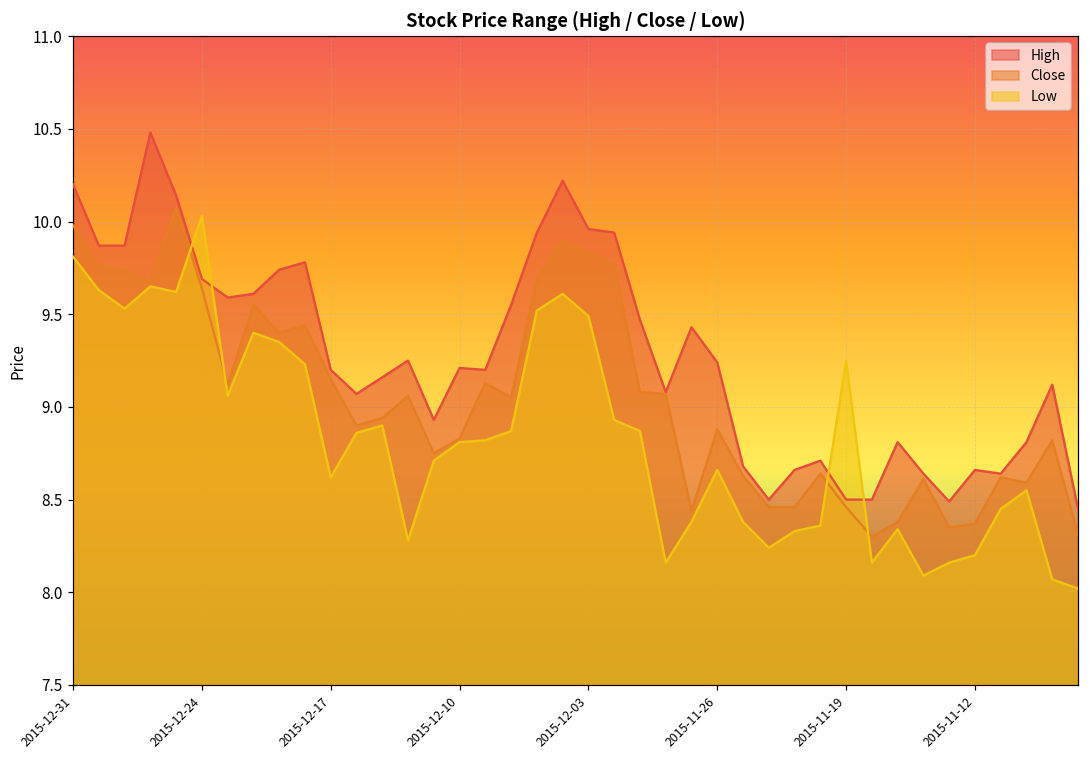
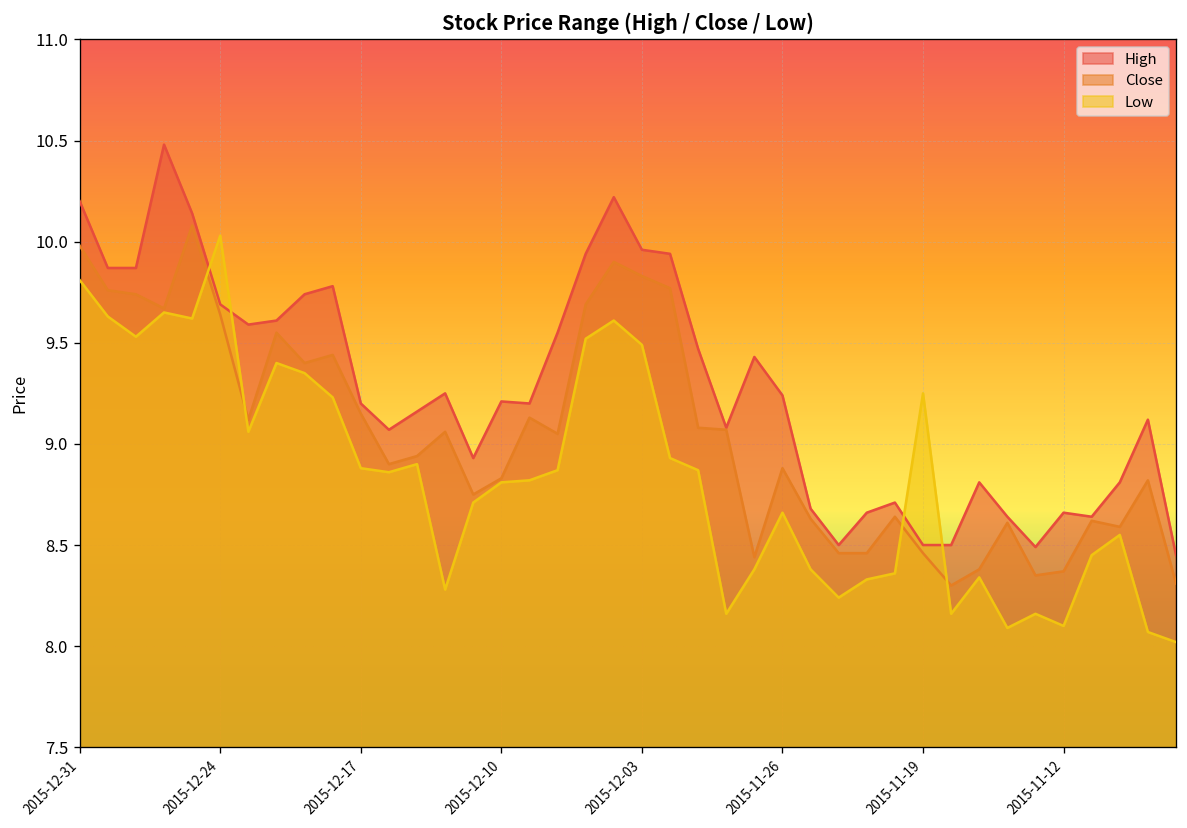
Low, 2015-12-17: 8.62 -> 8.88
Low, 2015-11-12: 8.2 -> 8.1
